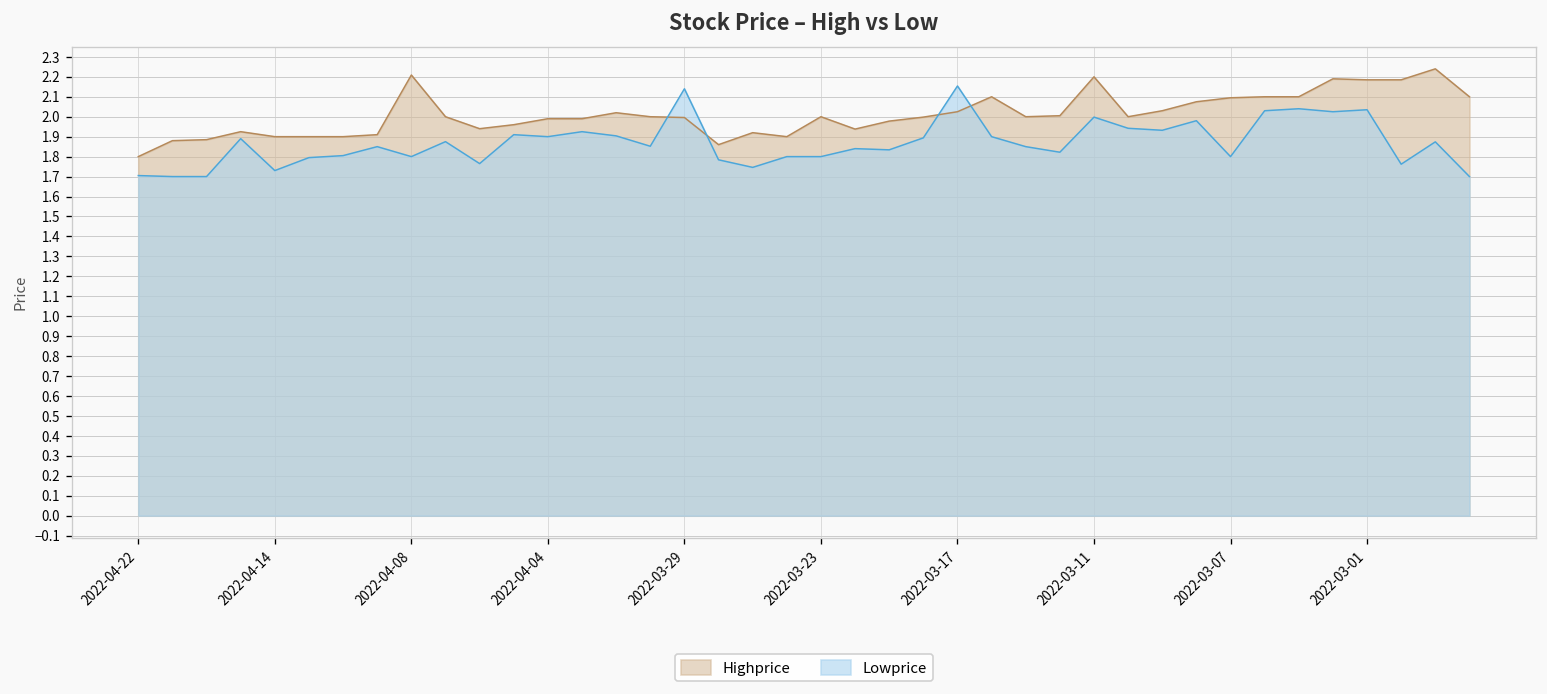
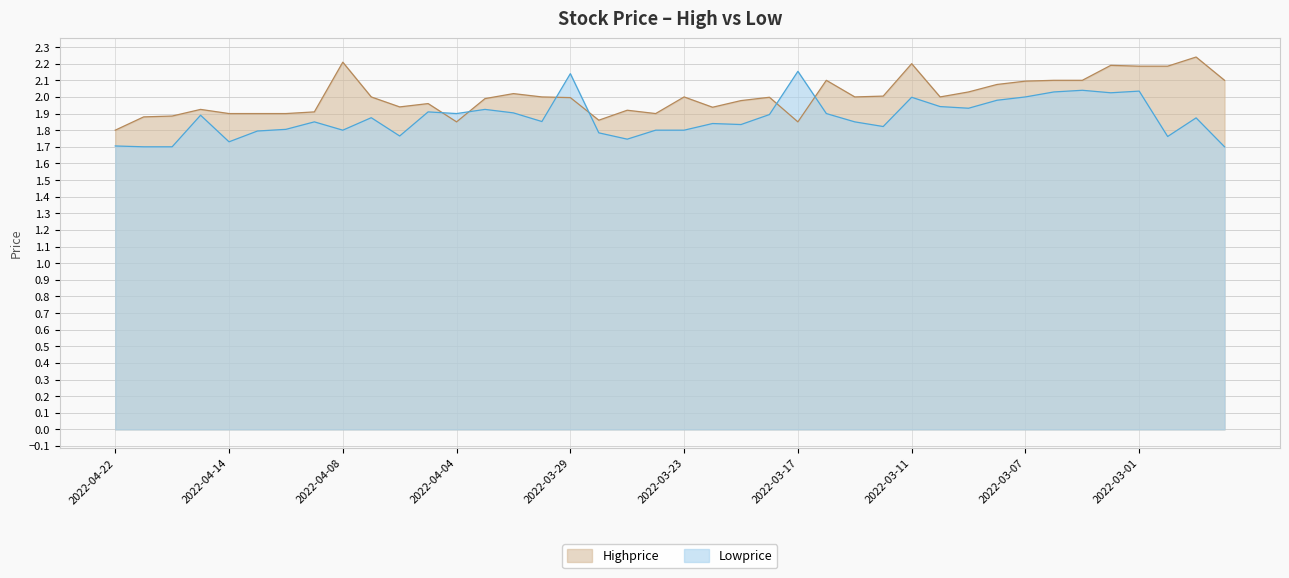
Highprice, 2022-04-04: 1.99 -> 1.85
Highprice, 2022-03-17: 2.03 -> 1.85
Lowprice, 2022-03-07: 1.8 -> 2.0
